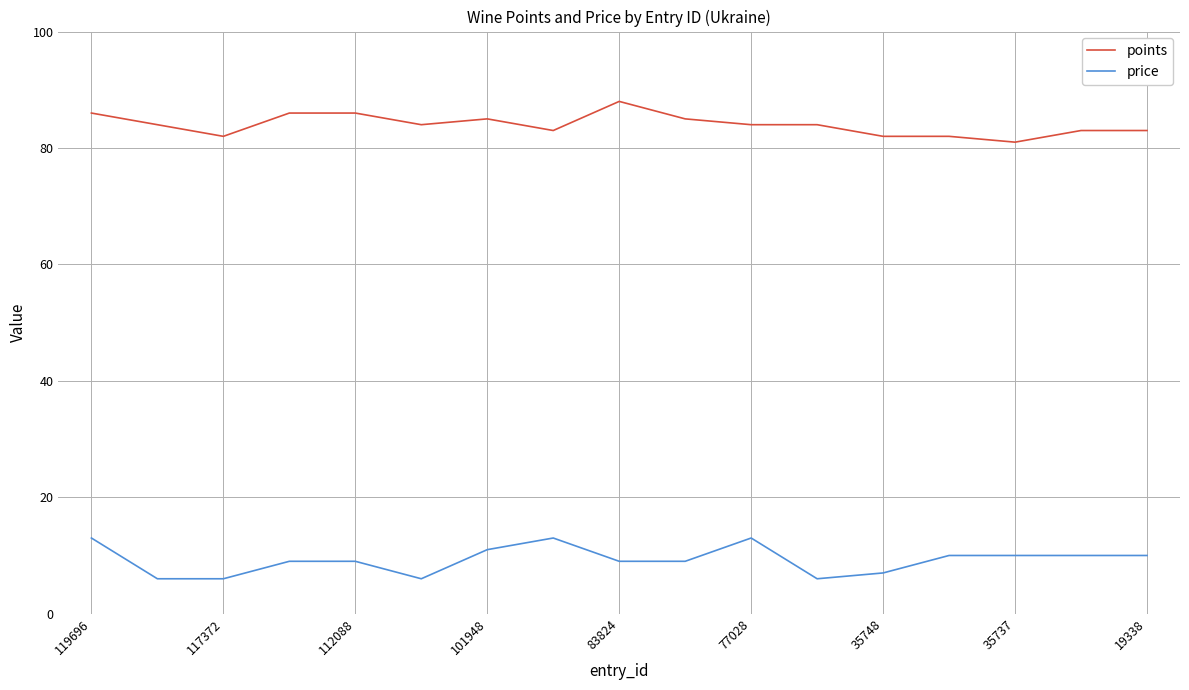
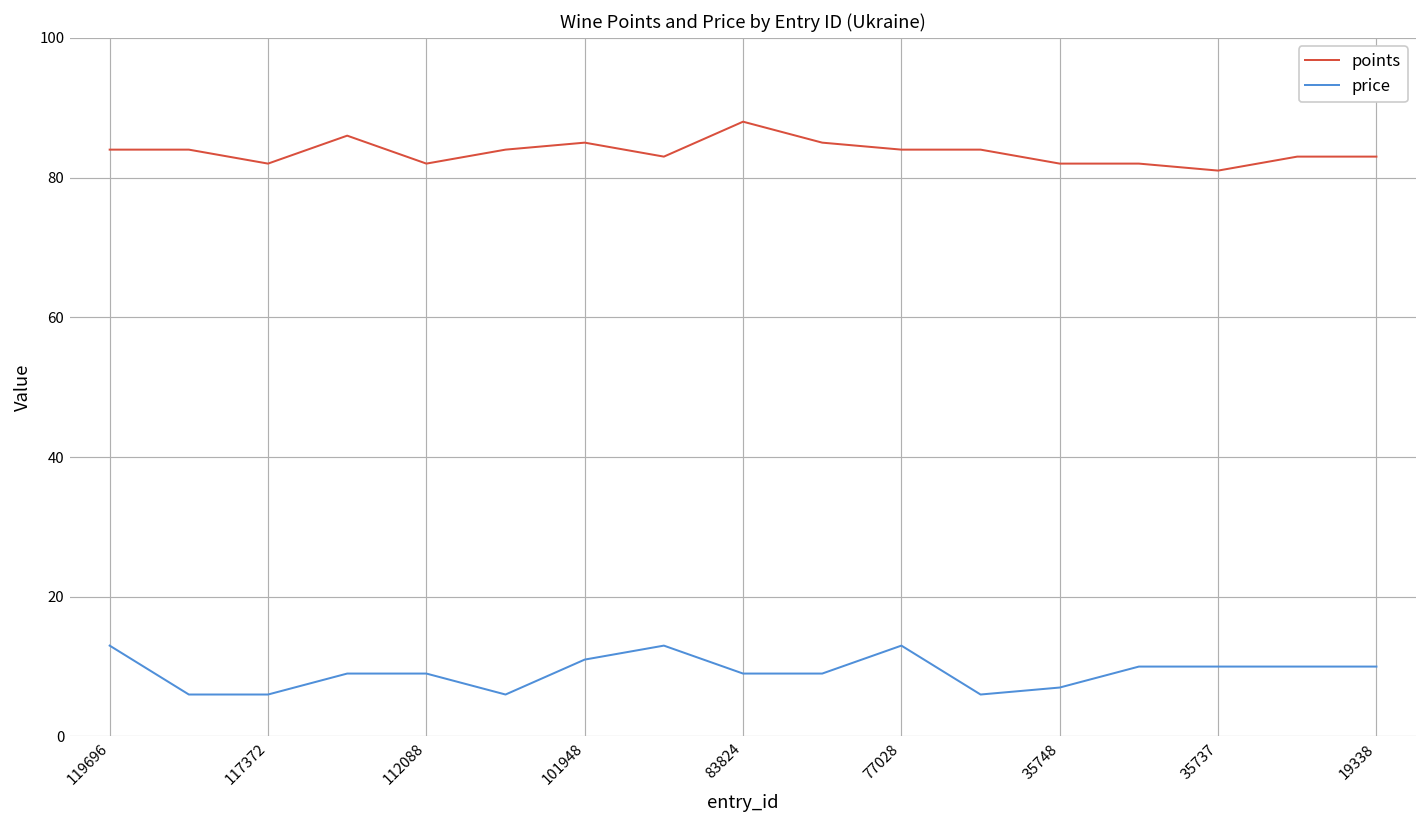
points, 119696: 86 -> 84
points, 112088: 86 -> 82
